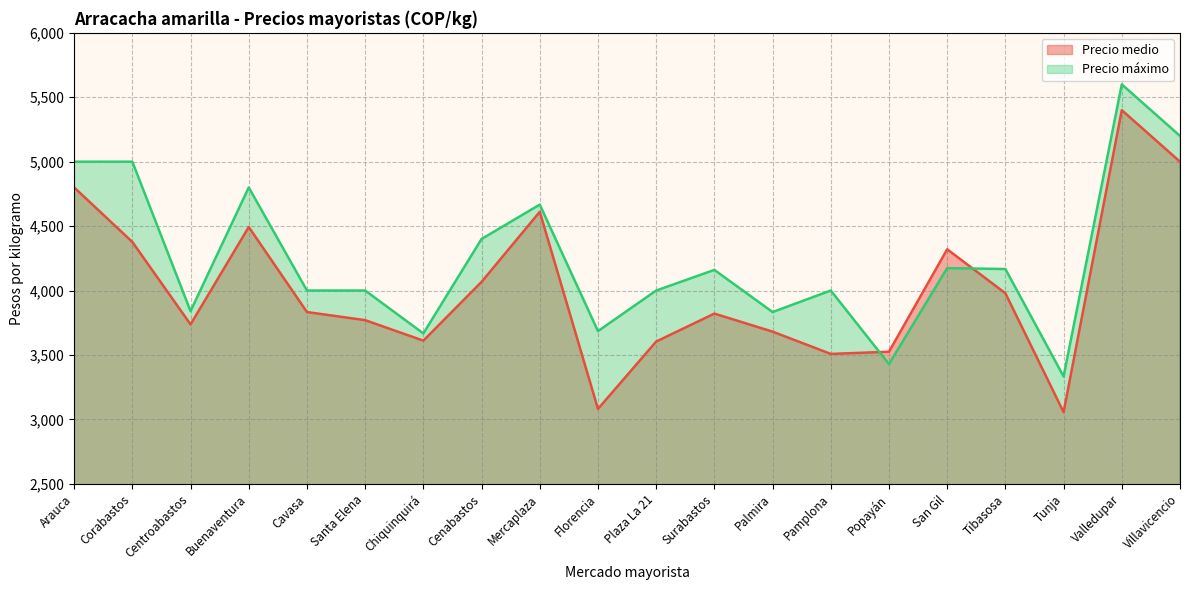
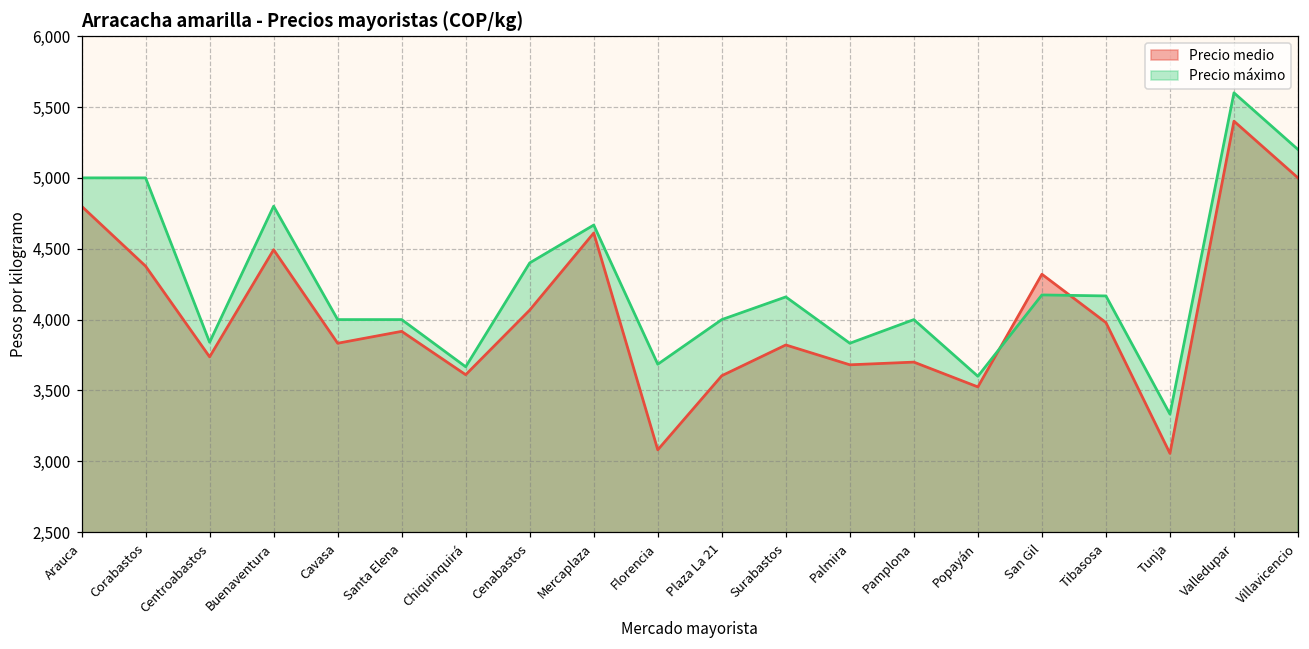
Precio medio, Santa Elena: 3,770 -> 3,920
Precio medio, Pamplona: 3,510 -> 3,700
Precio máximo, Popayán: 3,430 -> 3,600
